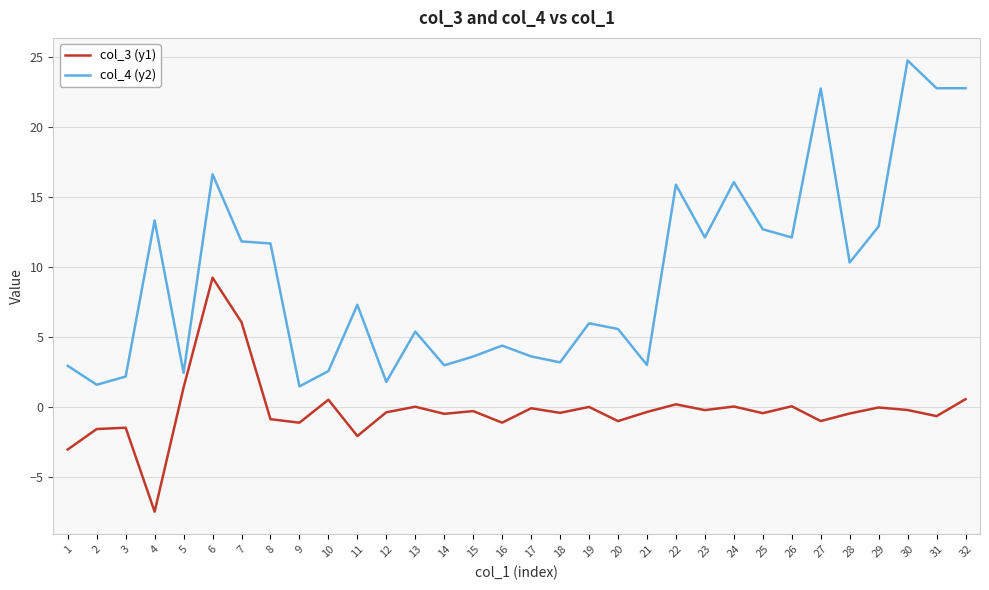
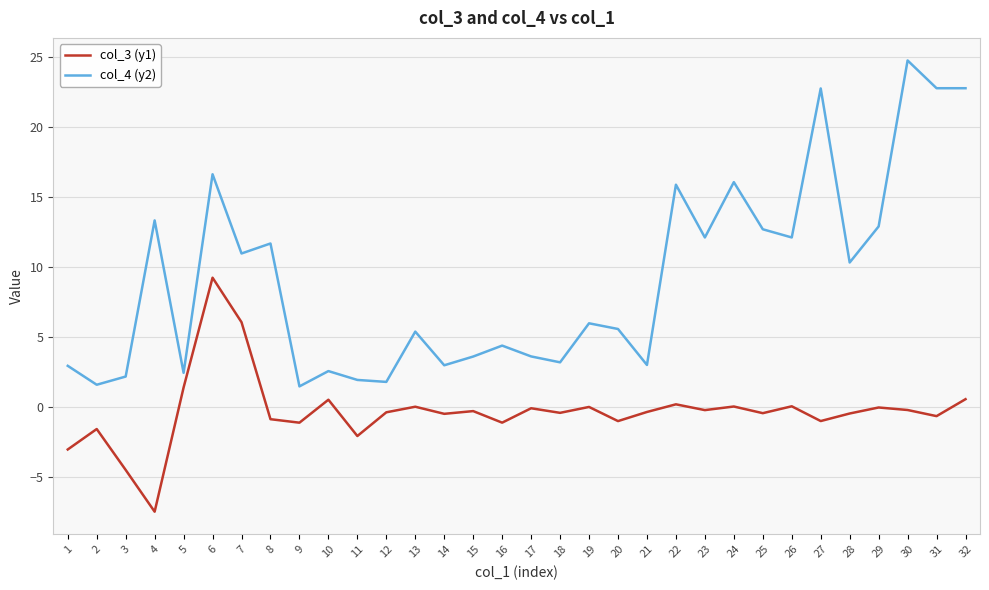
col_3 (y1), 3: -1.5 -> -4.5
col_4 (y2), 7: 11.9 -> 11.0
col_4 (y2), 11: 7.3 -> 2.0
